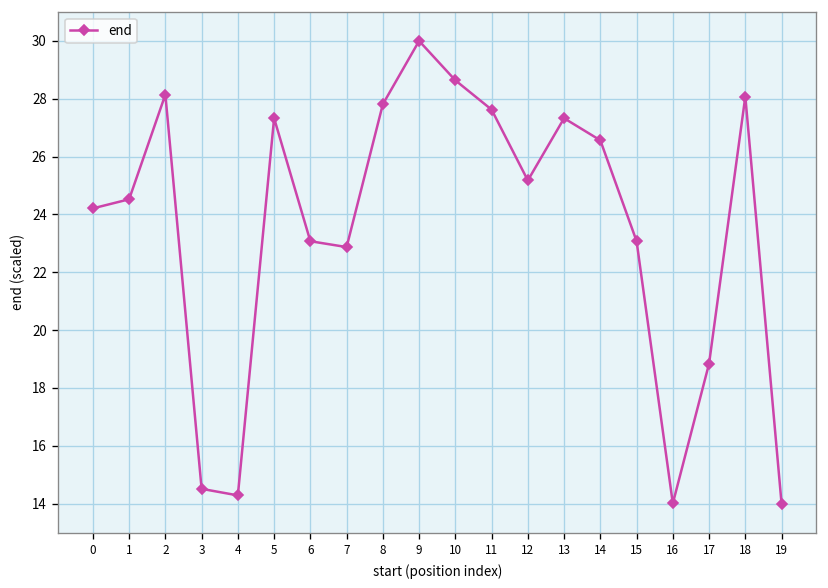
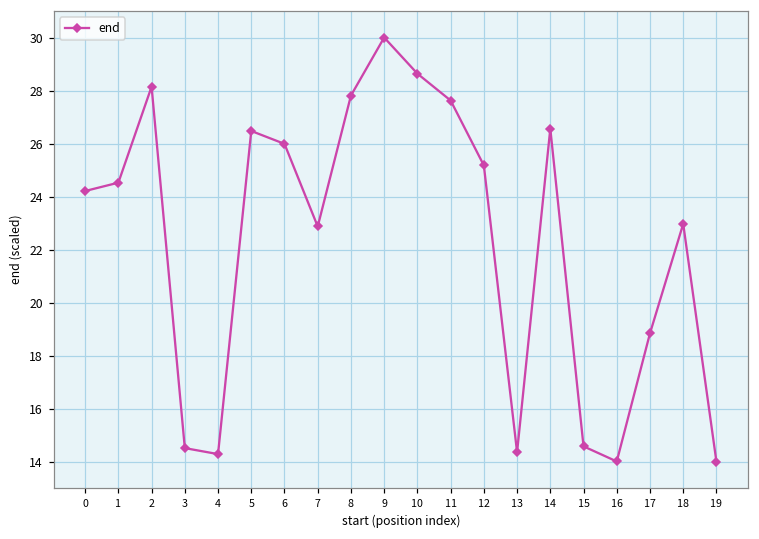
5: 27.3 -> 26.5
6: 23.1 -> 26.0
13: 27.3 -> 14.4
15: 23.1 -> 14.6
18: 28.1 -> 23.0
